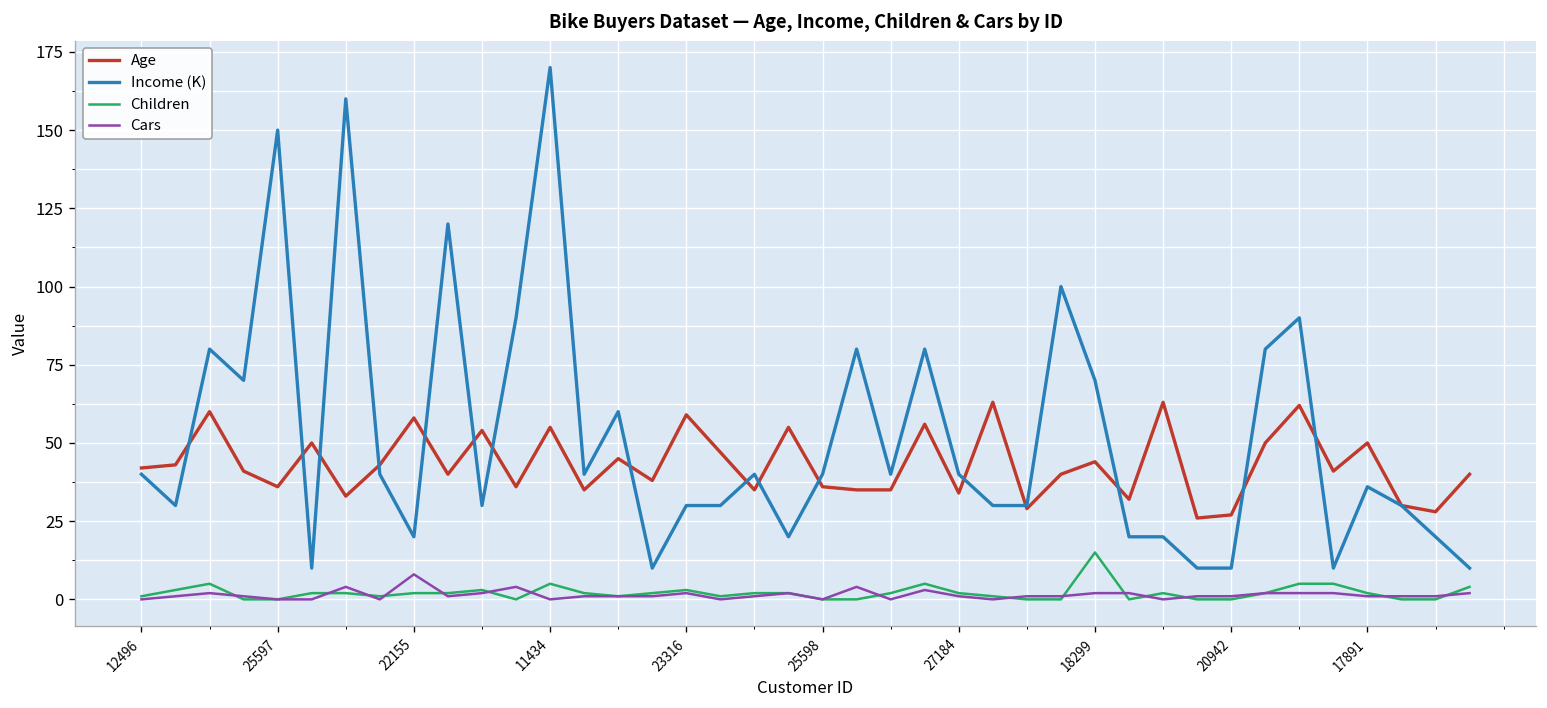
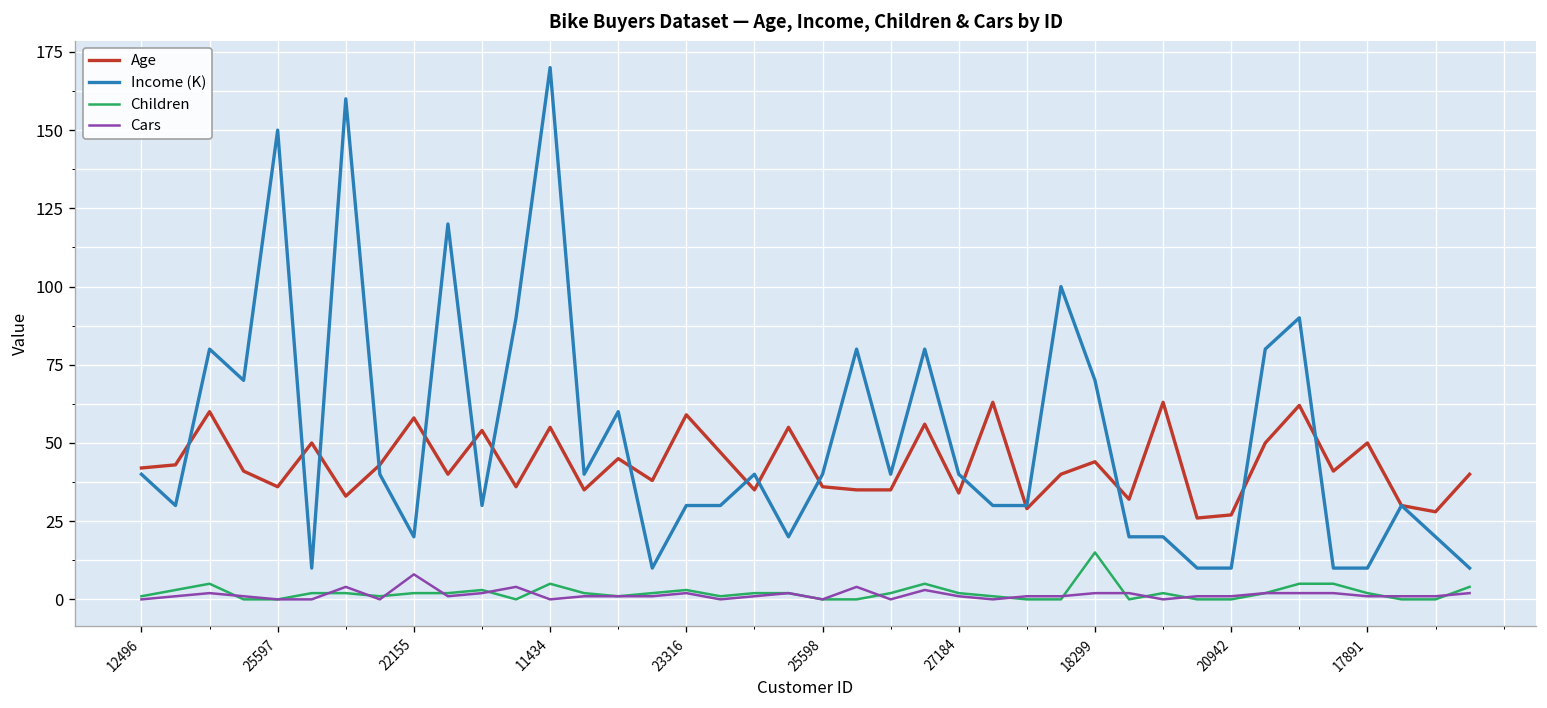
Income (K), 17891: 36 -> 10
